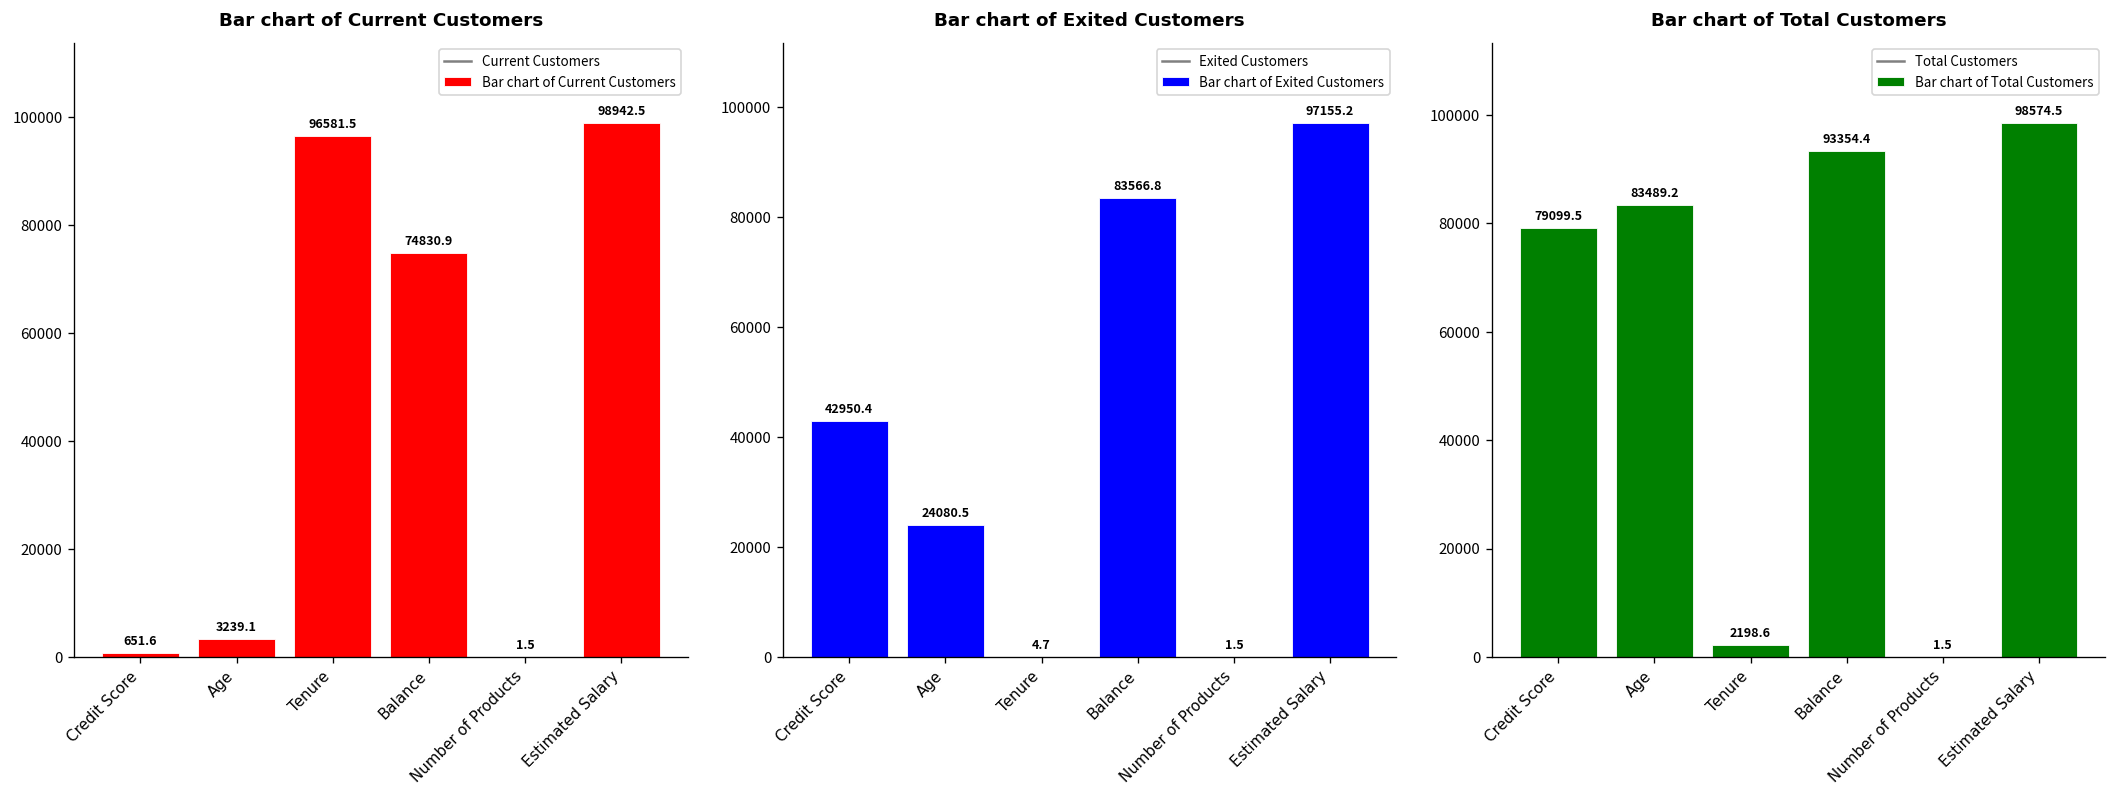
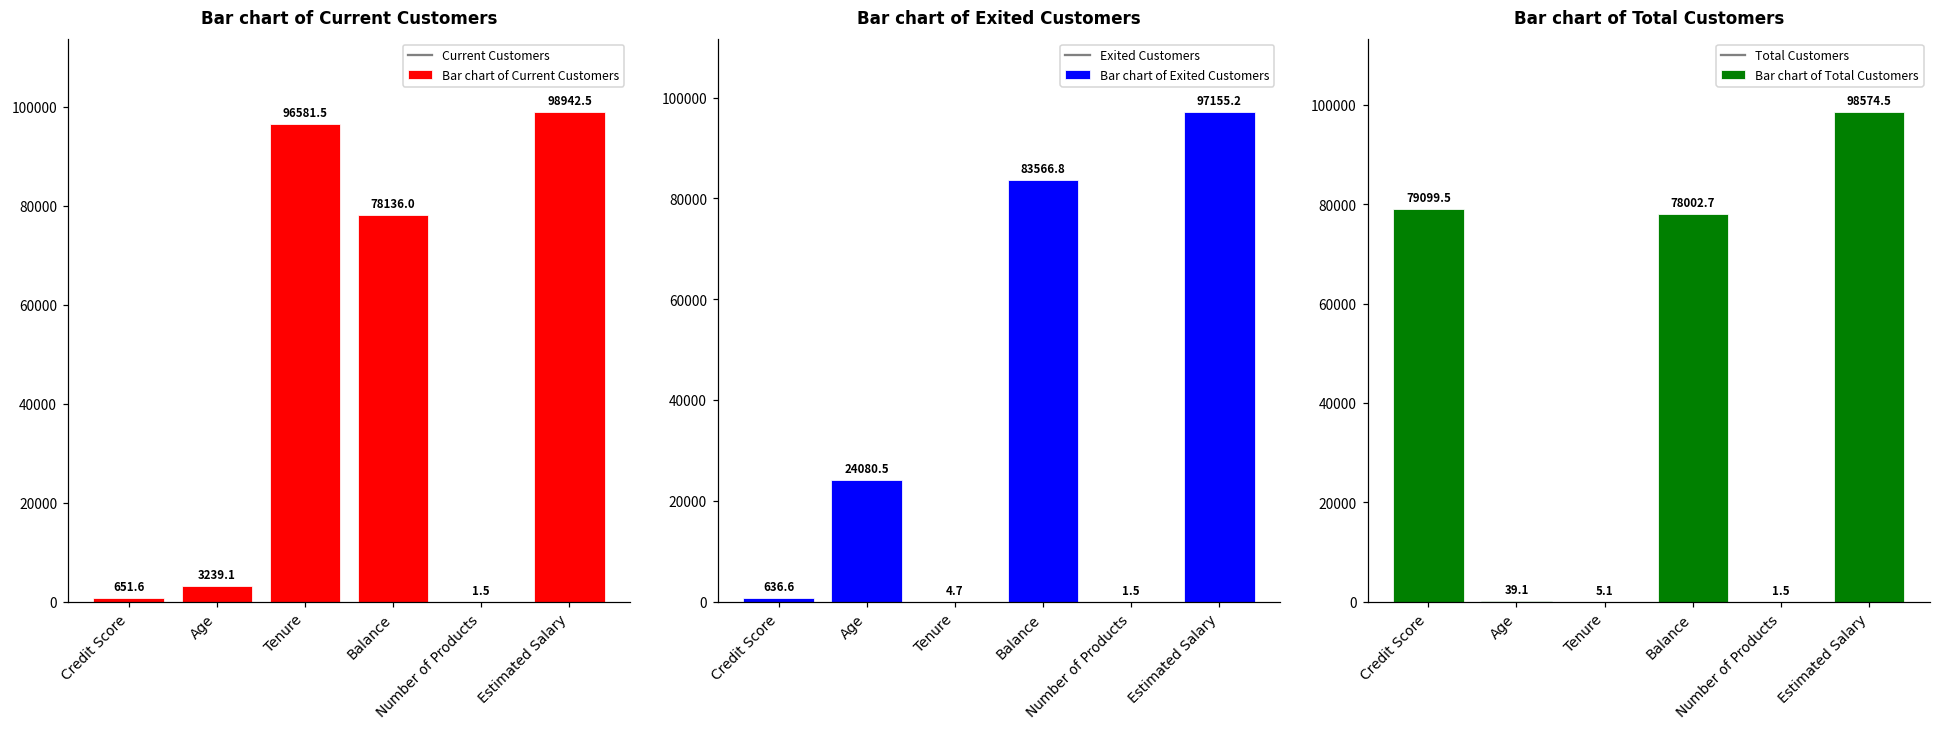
Bar chart of Current Customers, Balance: 74830.9 -> 78136.0
Bar chart of Exited Customers, Credit Score: 42950.4 -> 636.6
Bar chart of Total Customers, Age: 83489.2 -> 39.1
Bar chart of Total Customers, Tenure: 2198.6 -> 5.1
Bar chart of Total Customers, Balance: 93354.4 -> 78002.7
